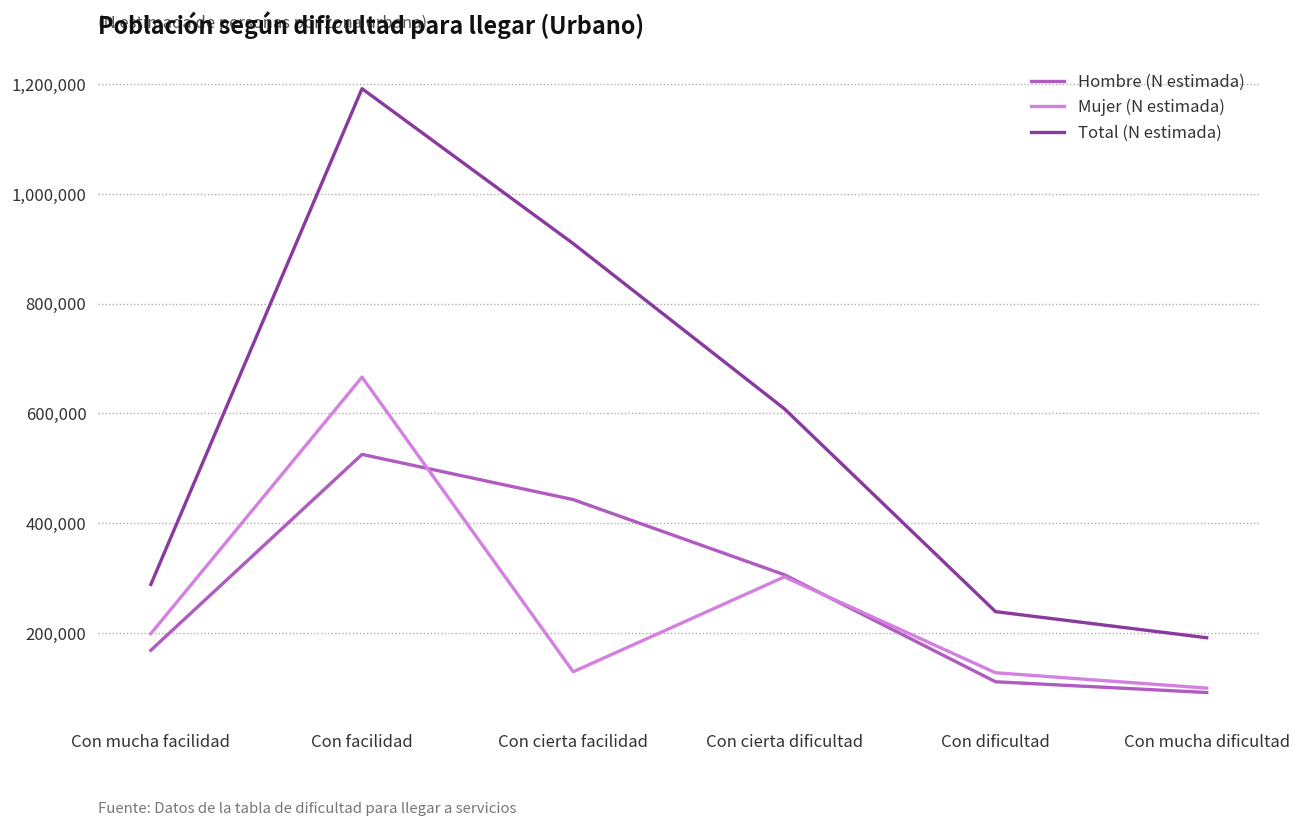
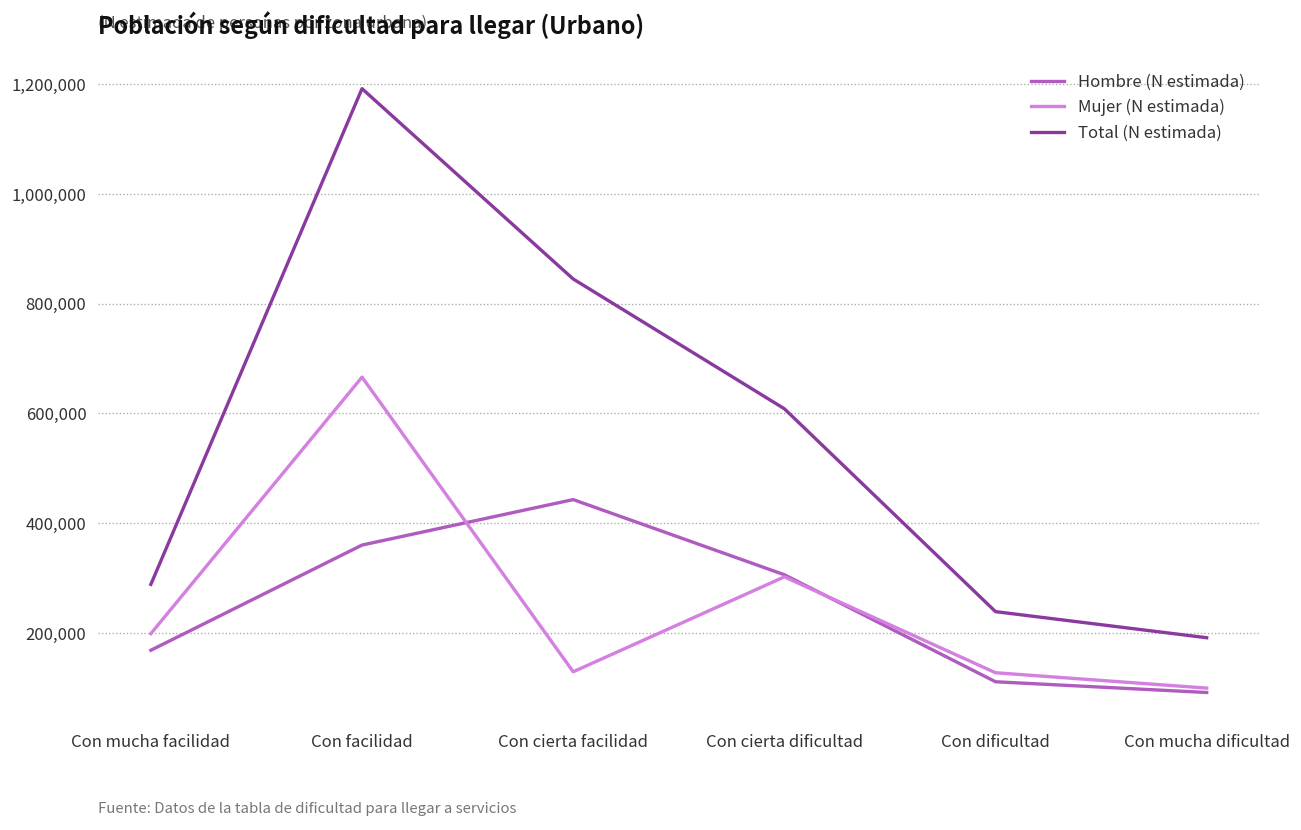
Hombre (N estimada), Con facilidad: 530,000 -> 360,000
Total (N estimada), Con cierta facilidad: 910,000 -> 840,000
